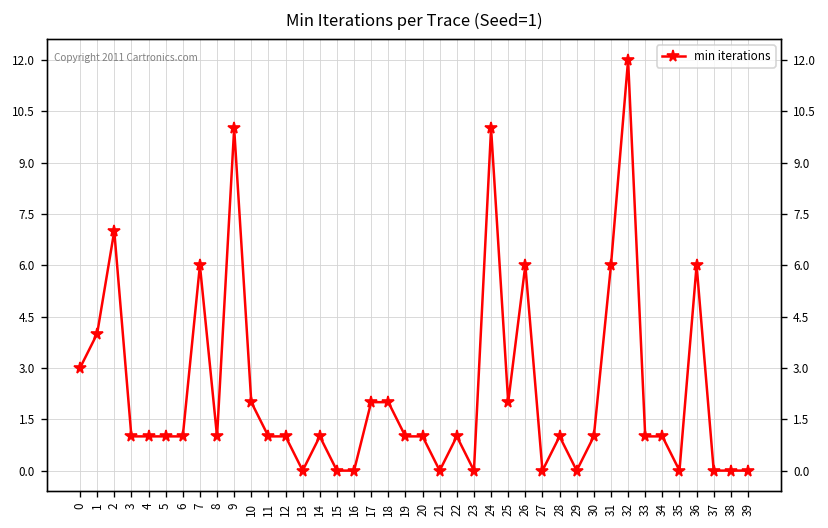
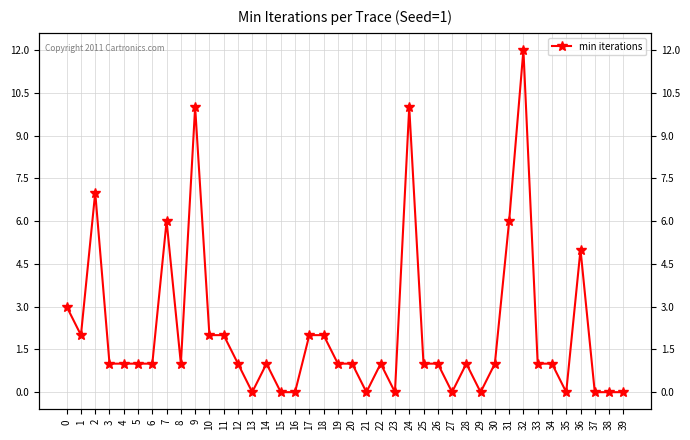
1: 4 -> 2
11: 1 -> 2
25: 2 -> 1
26: 6 -> 1
36: 6 -> 5
